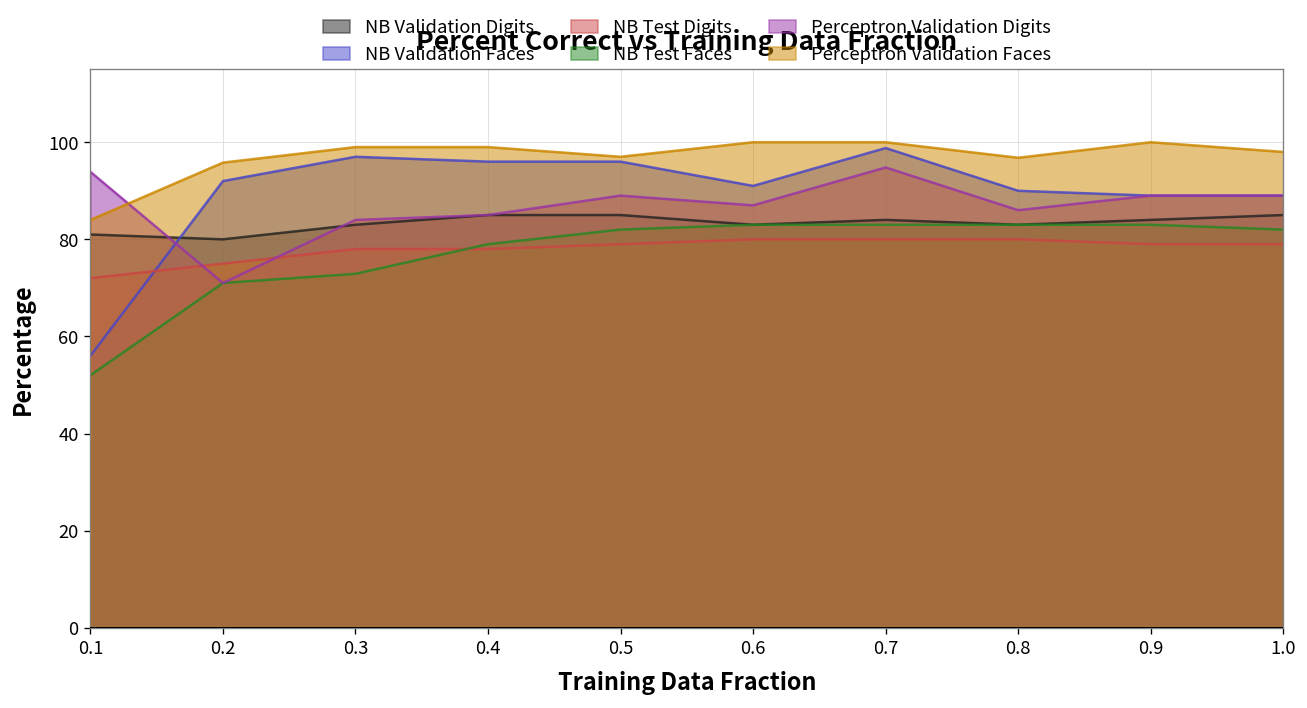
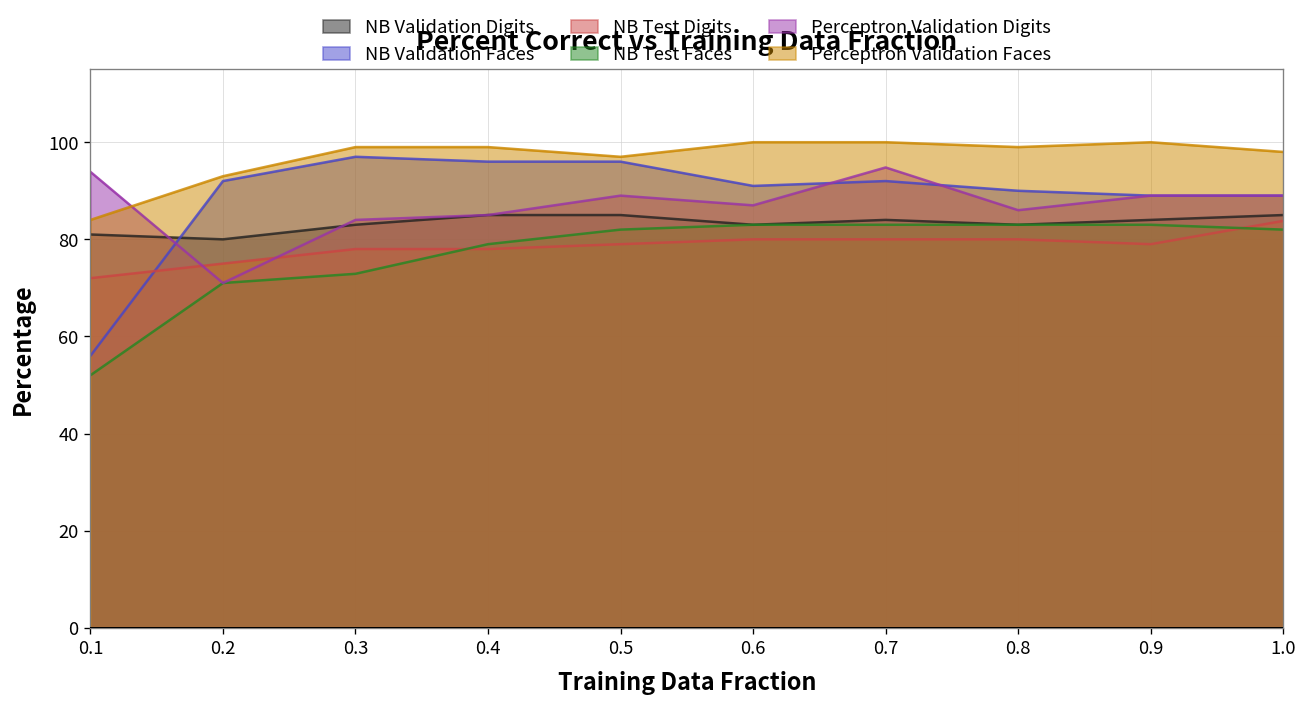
Perceptron Validation Faces, 0.2: 96 -> 93
NB Validation Faces, 0.7: 99 -> 92
Perceptron Validation Faces, 0.8: 97 -> 99
NB Test Digits, 1.0: 79 -> 84
